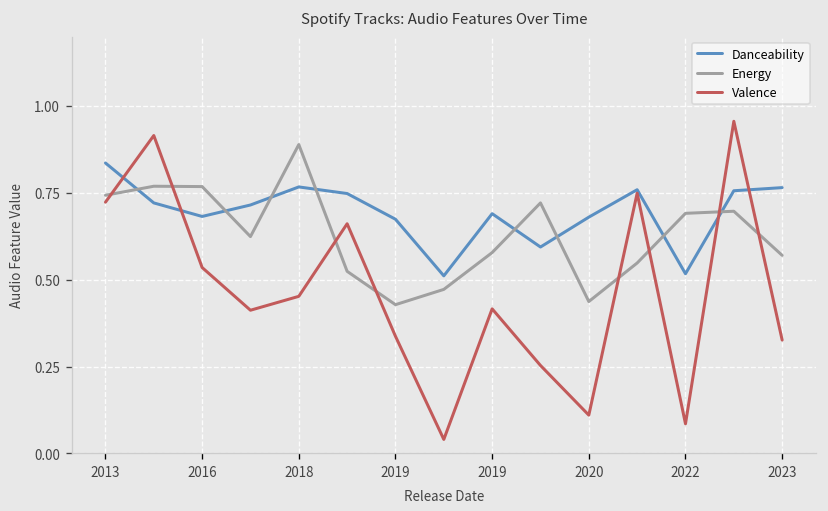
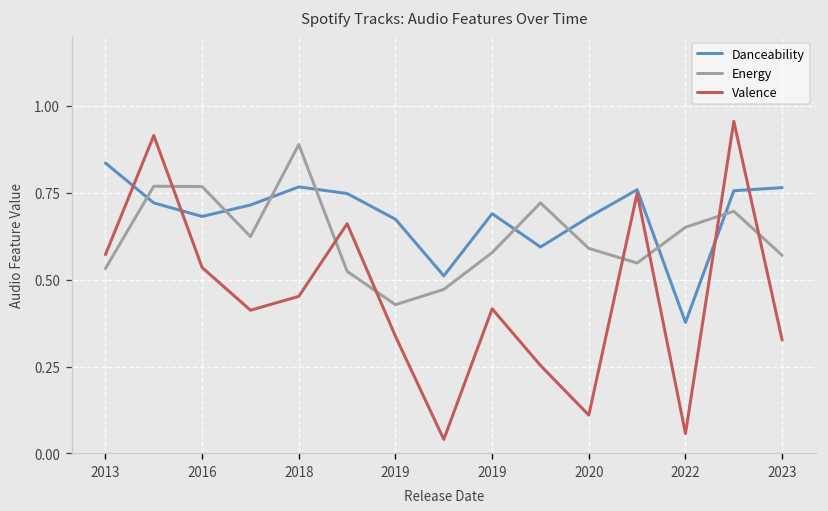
Energy, 2013: 0.74 -> 0.53
Valence, 2013: 0.72 -> 0.57
Energy, 2020: 0.44 -> 0.59
Danceability, 2022: 0.52 -> 0.38
Energy, 2022: 0.69 -> 0.65
Valence, 2022: 0.09 -> 0.06
